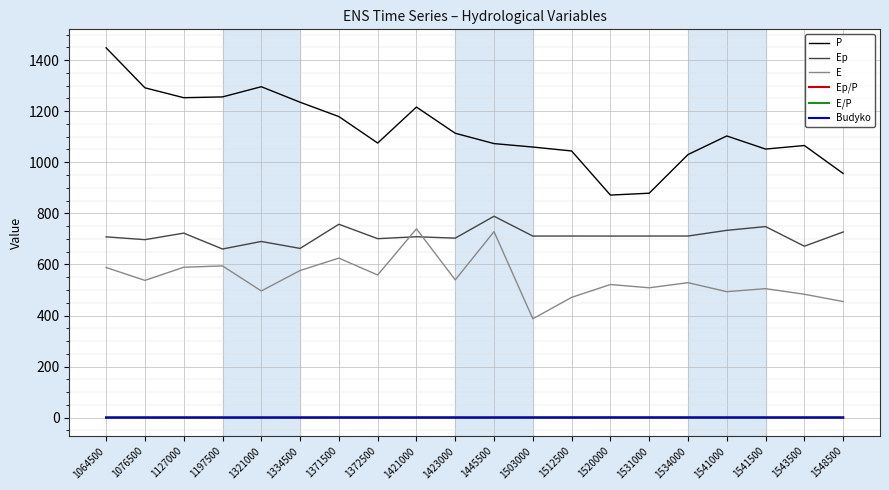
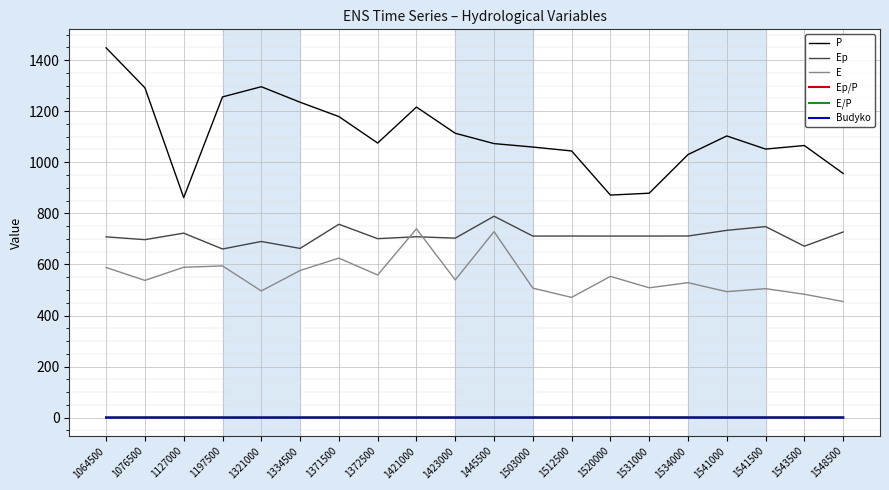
P, 1127000: 1250 -> 860
E, 1503000: 390 -> 510
E, 1520000: 520 -> 550
